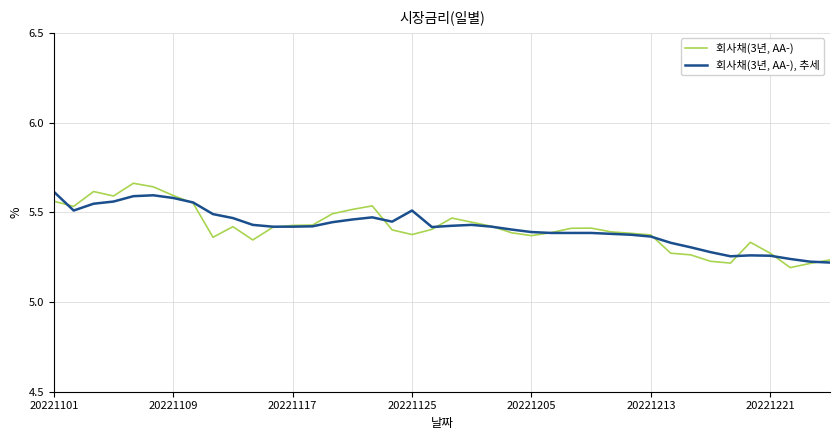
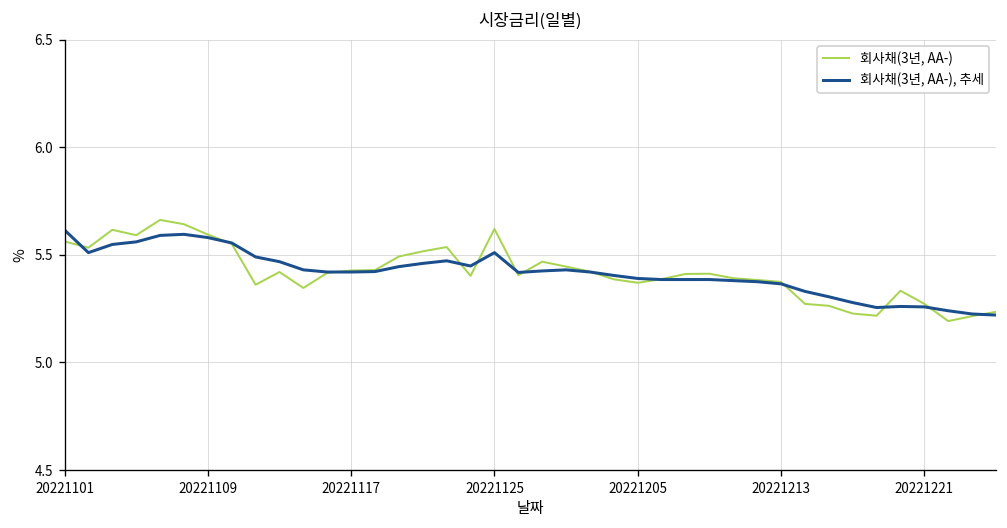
회사채(3년, AA-), 20221125: 5.38 -> 5.62
